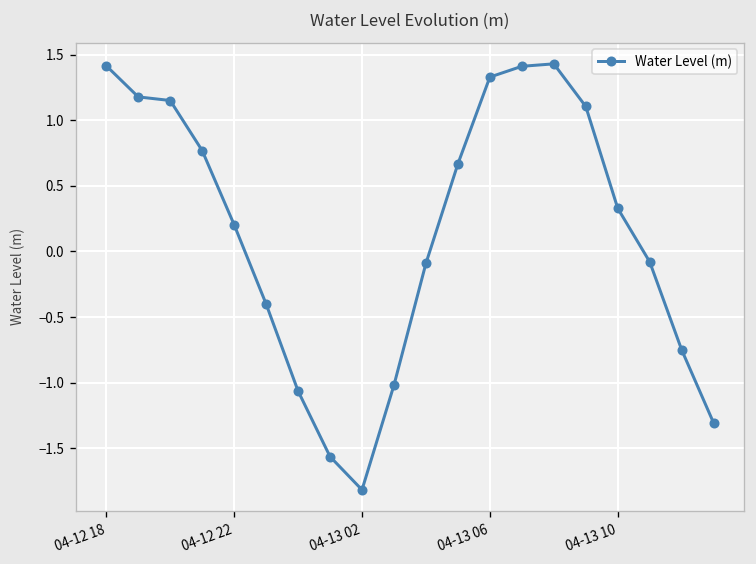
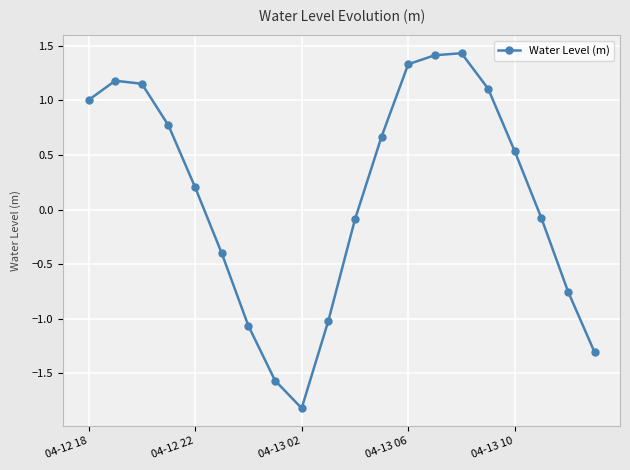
04-12 18: 1.42 -> 1.00
04-13 10: 0.33 -> 0.53
